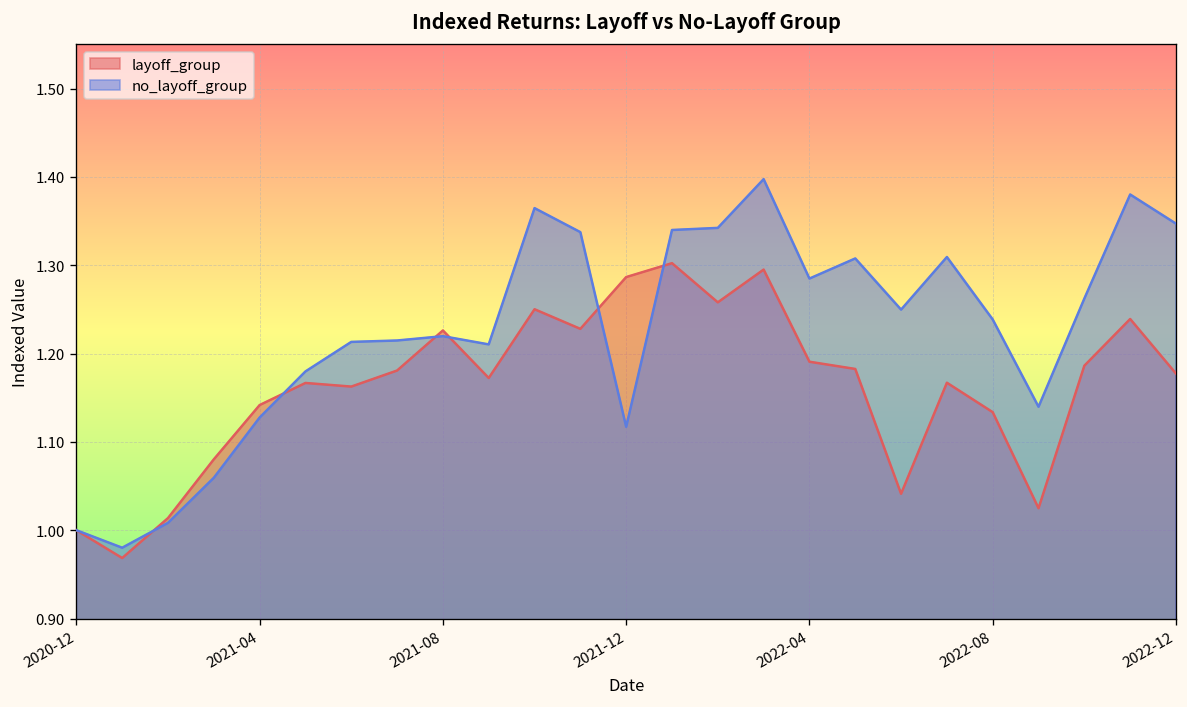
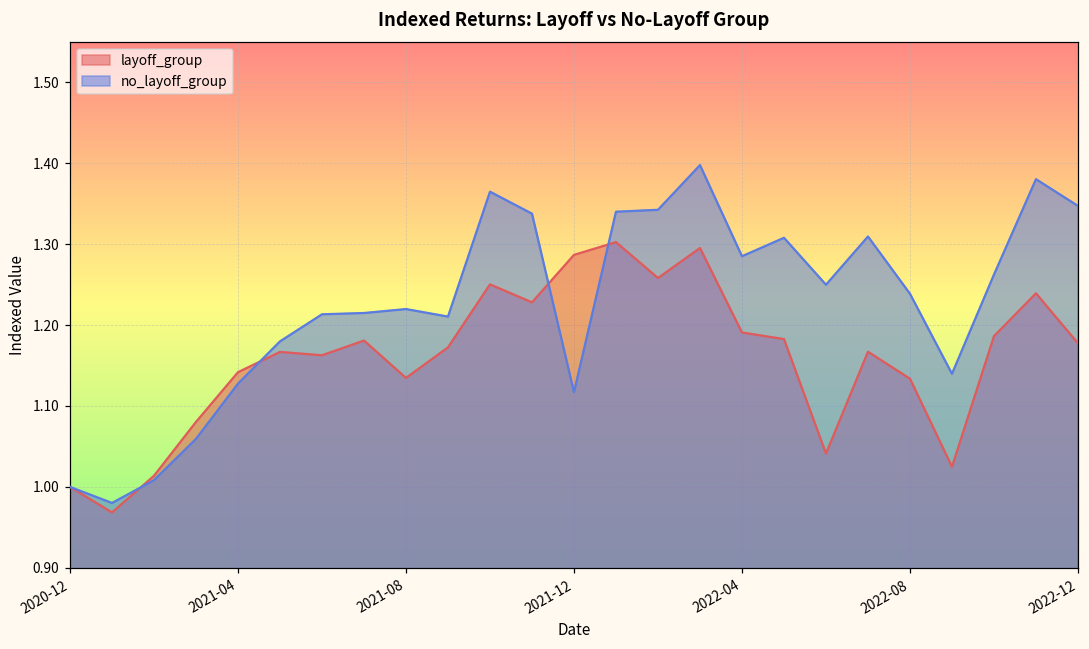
layoff_group, 2021-08: 1.23 -> 1.13
